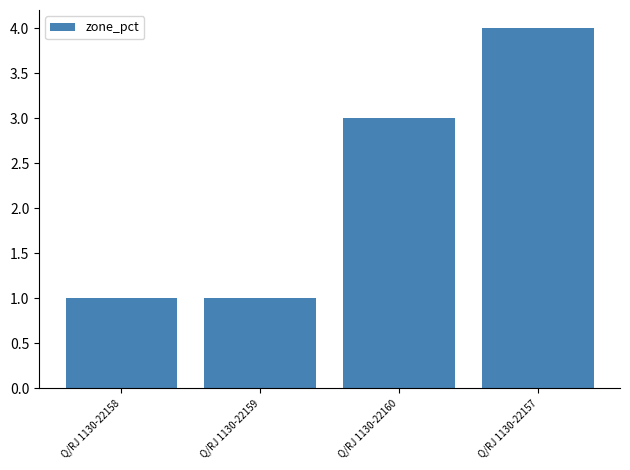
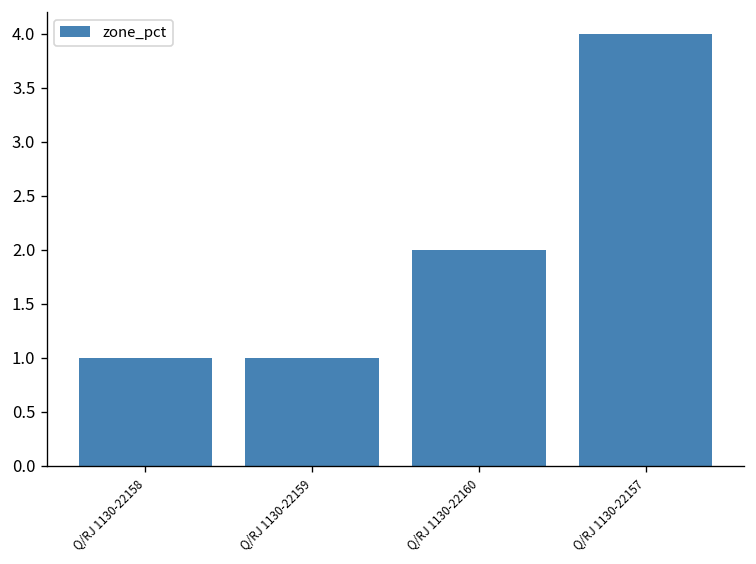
Q/RJ 1130-22160: 3 -> 2
